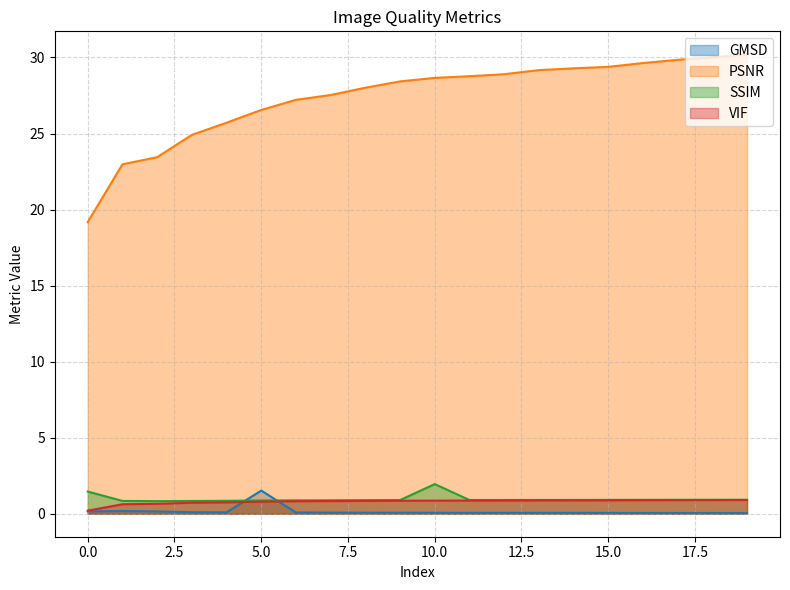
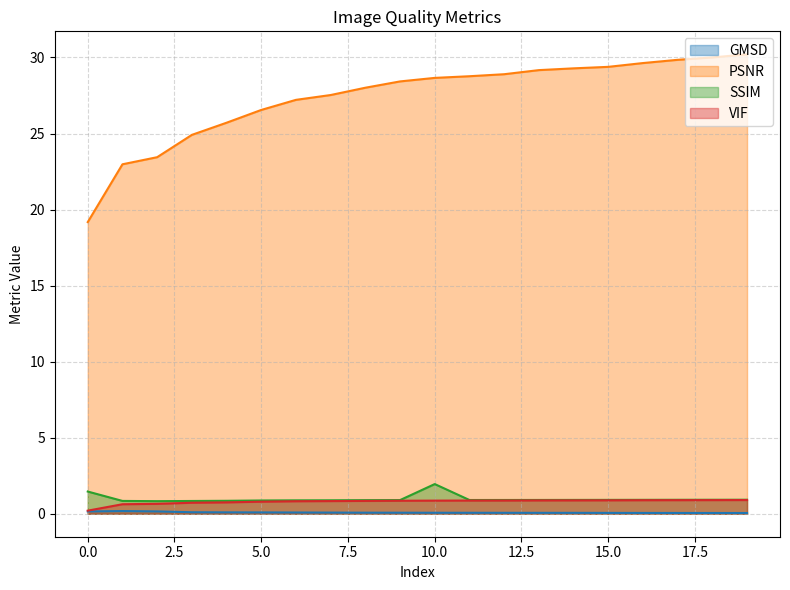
GMSD, 5.0: 1.5 -> 0.1
